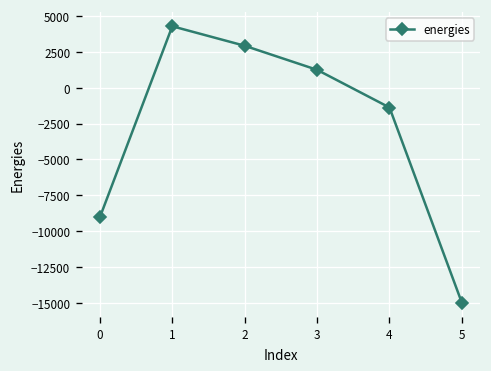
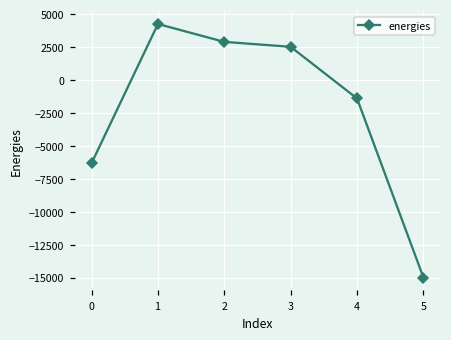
0: -9000 -> -6300
3: 1200 -> 2500
